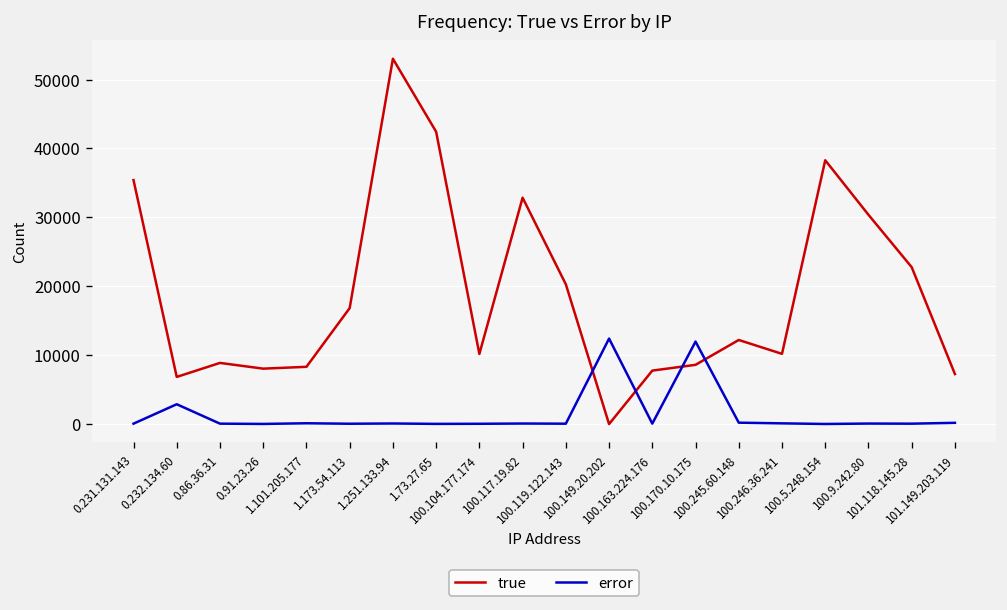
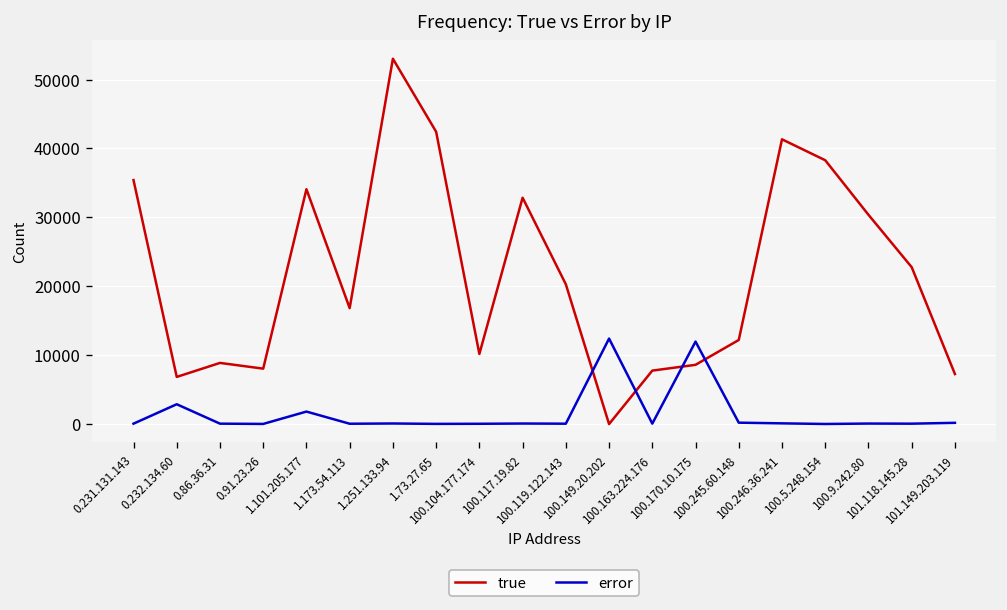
true, 1.101.205.177: 8000 -> 34000
error, 1.101.205.177: 0 -> 2000
true, 100.246.36.241: 10000 -> 41000
